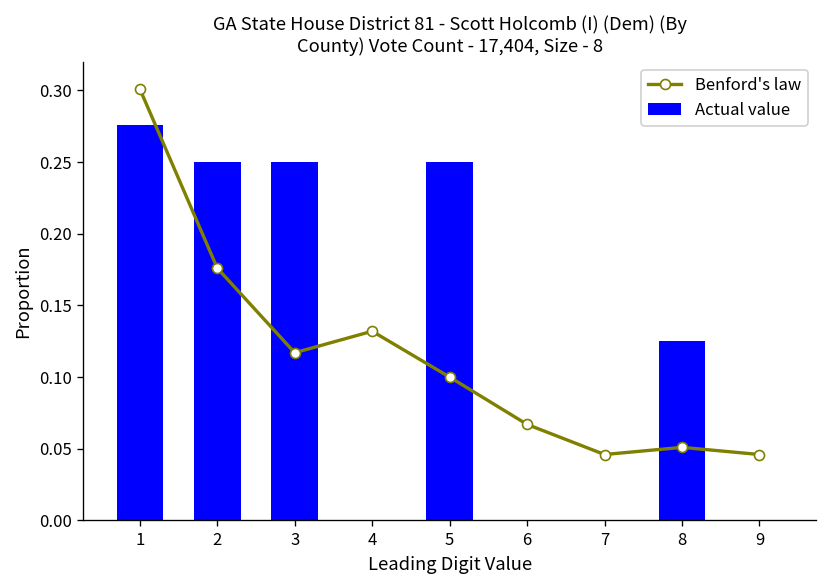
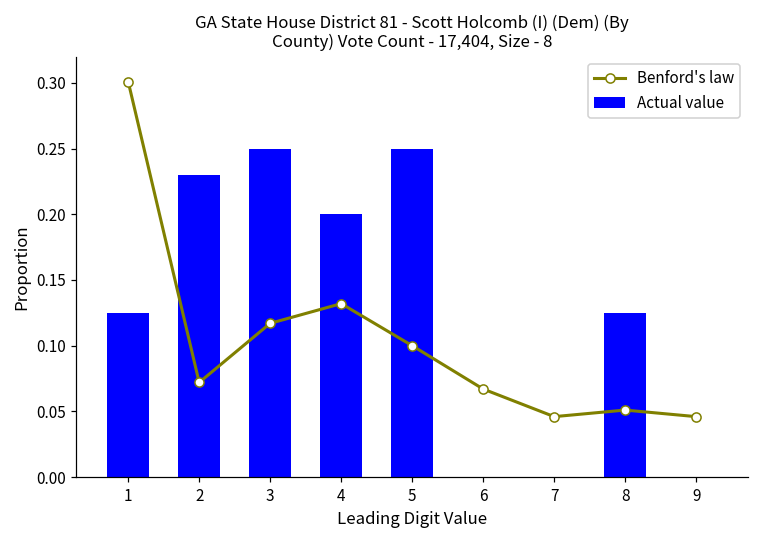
Actual value, 1: 0.276 -> 0.125
Benford's law, 2: 0.176 -> 0.072
Actual value, 2: 0.25 -> 0.23
Actual value, 4: 0.0 -> 0.2
